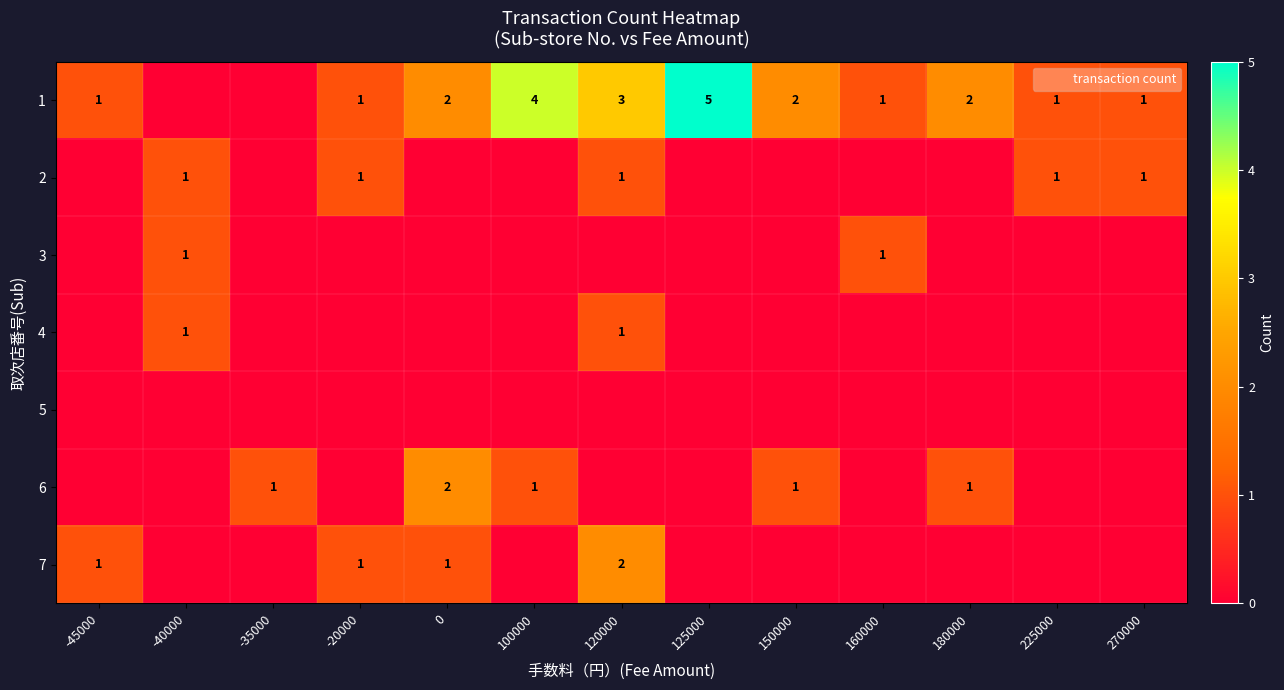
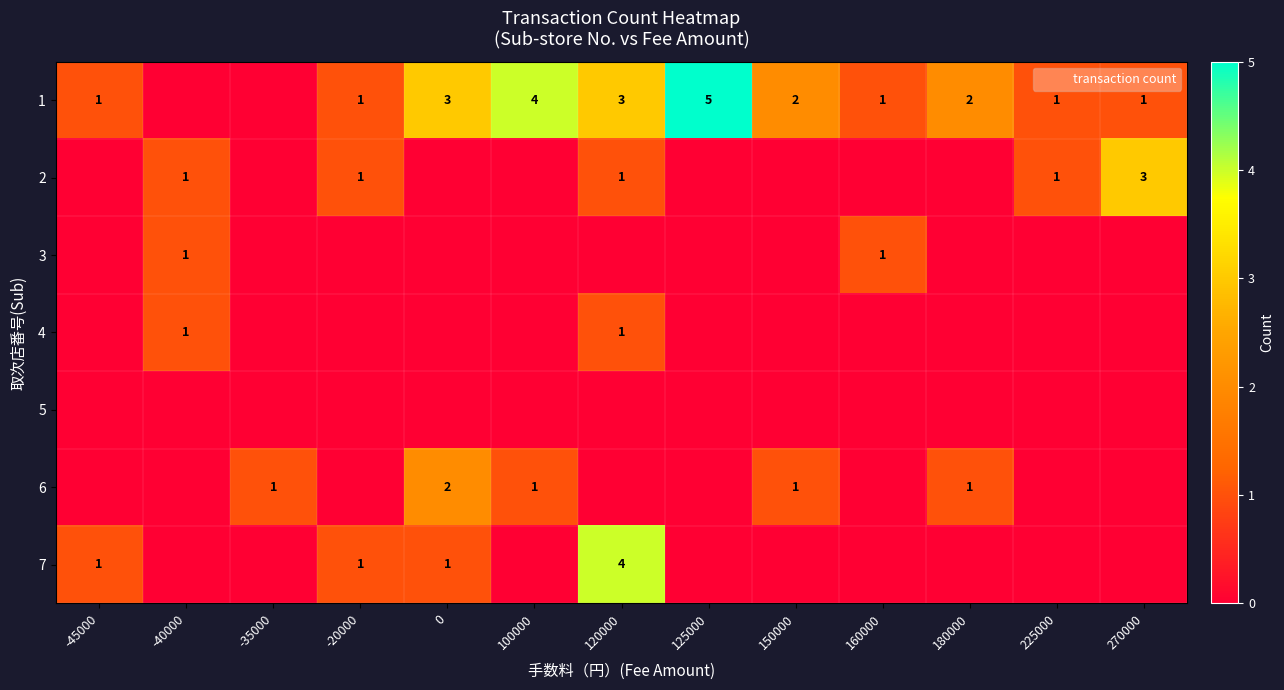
1, 0: 2 -> 3
2, 270000: 1 -> 3
7, 120000: 2 -> 4
